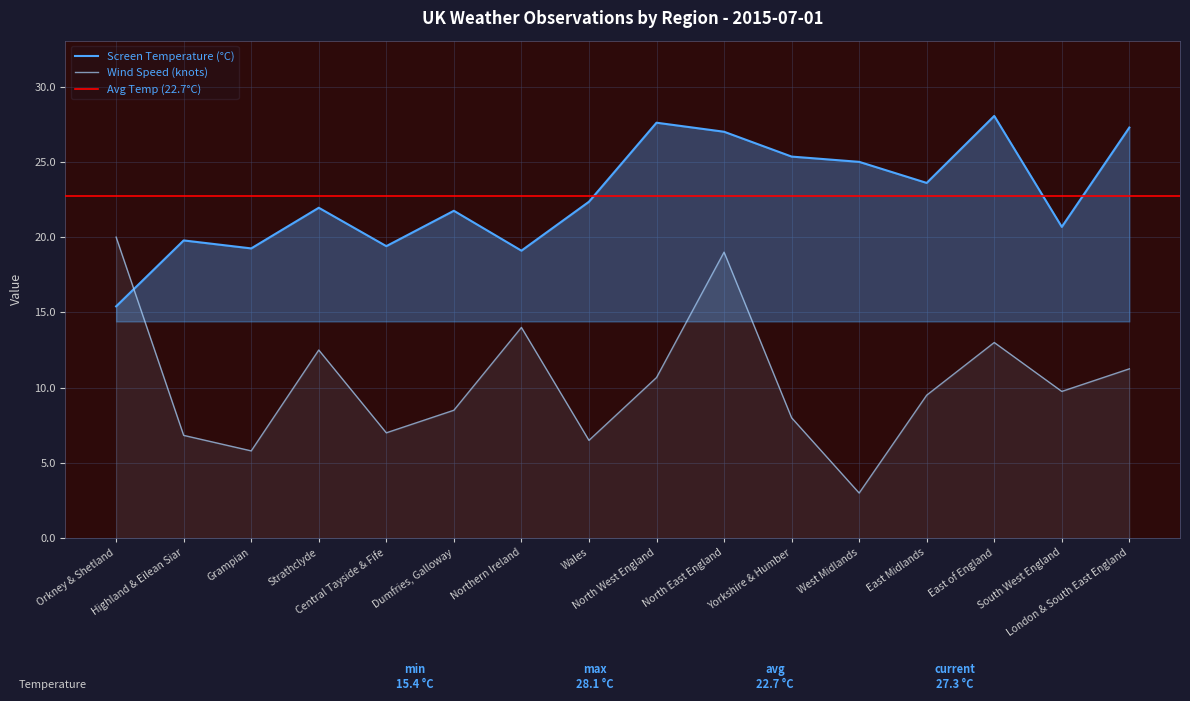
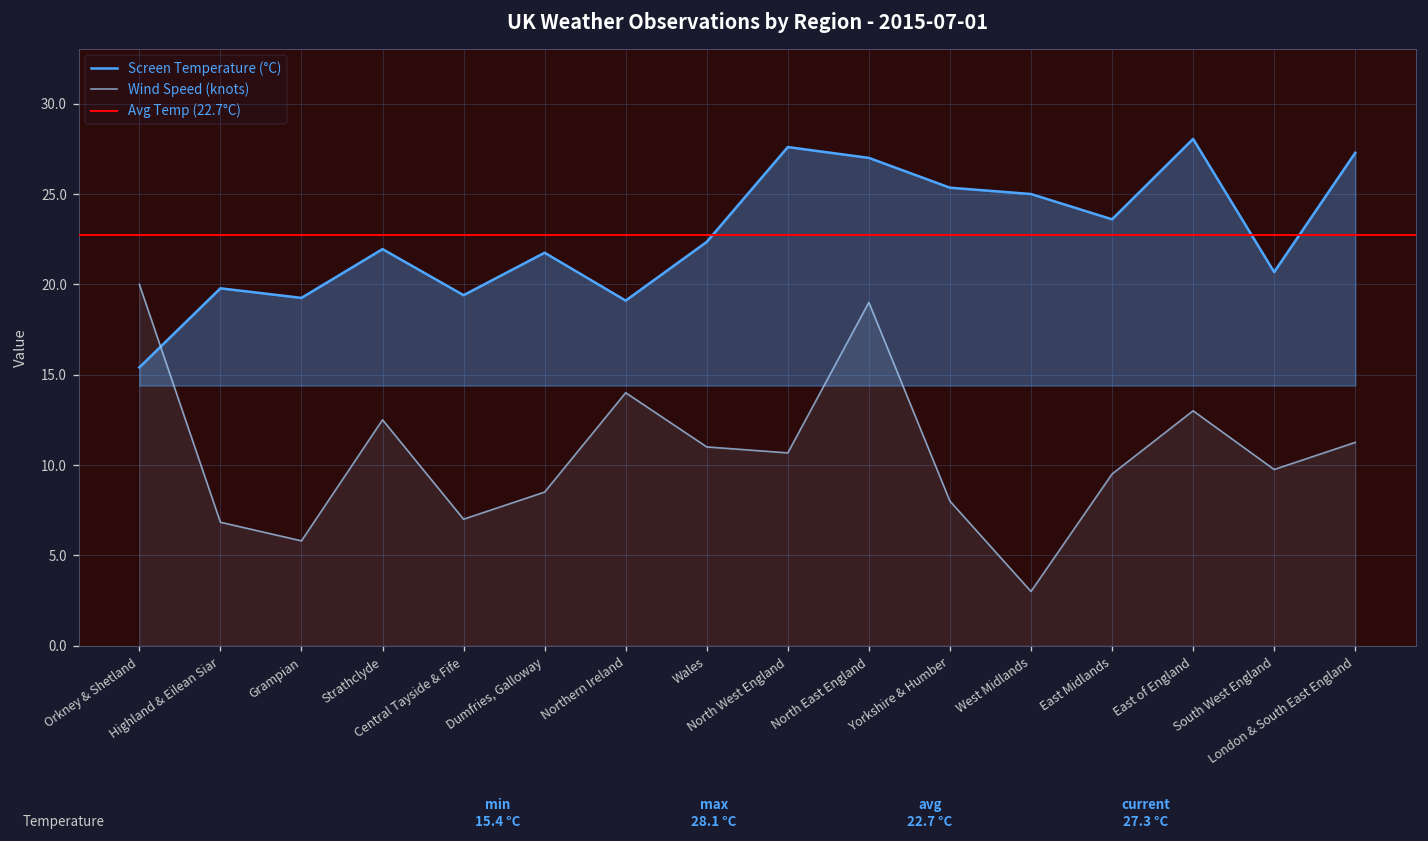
Wind Speed (knots), Wales: 6.5 -> 11.0
